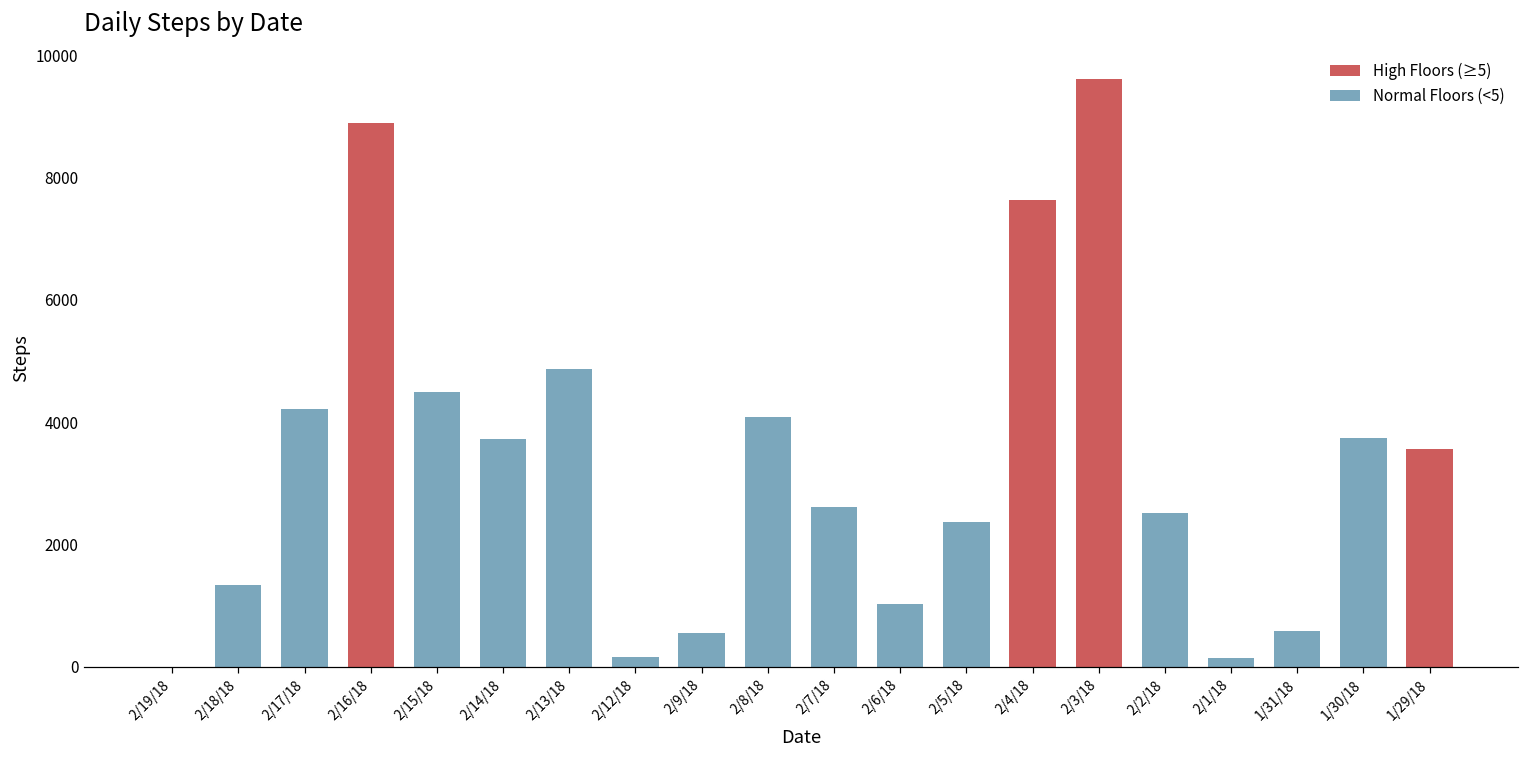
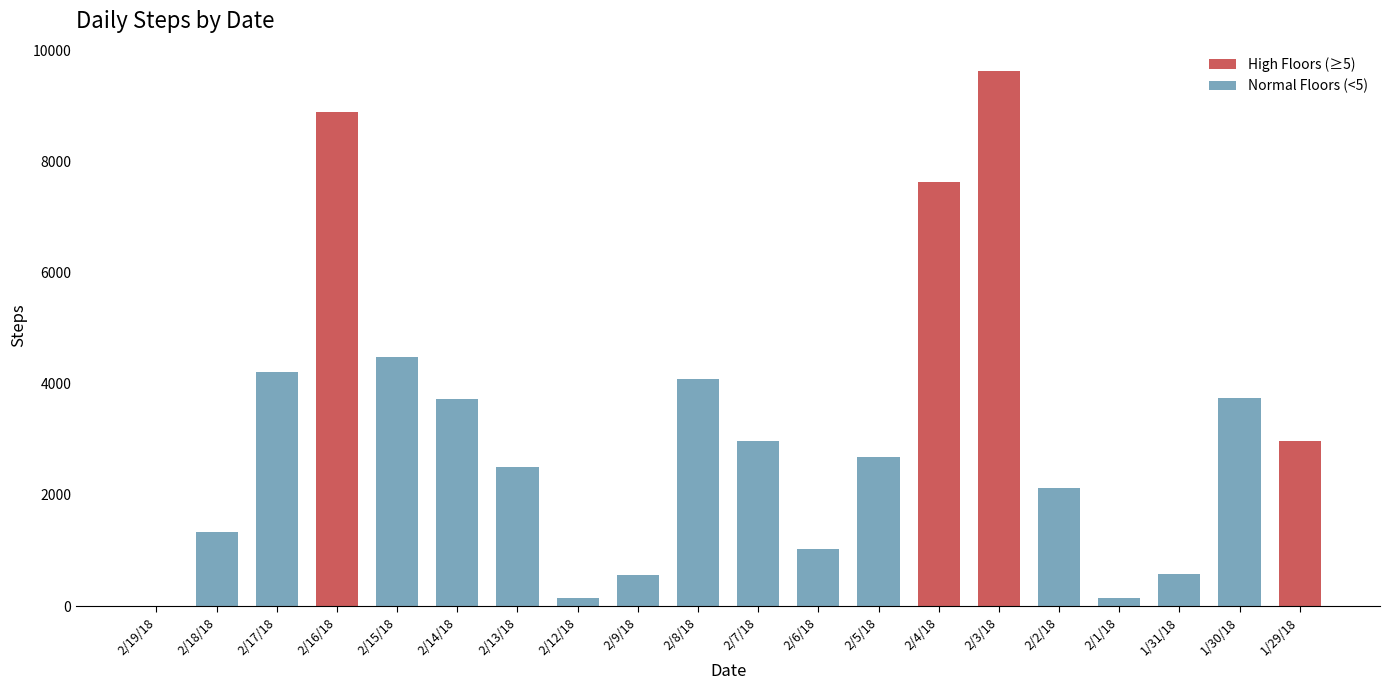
Normal Floors (<5), 2/13/18: 4900 -> 2500
Normal Floors (<5), 2/7/18: 2600 -> 3000
Normal Floors (<5), 2/5/18: 2400 -> 2700
Normal Floors (<5), 2/2/18: 2500 -> 2100
High Floors (≥5), 1/29/18: 3600 -> 3000
